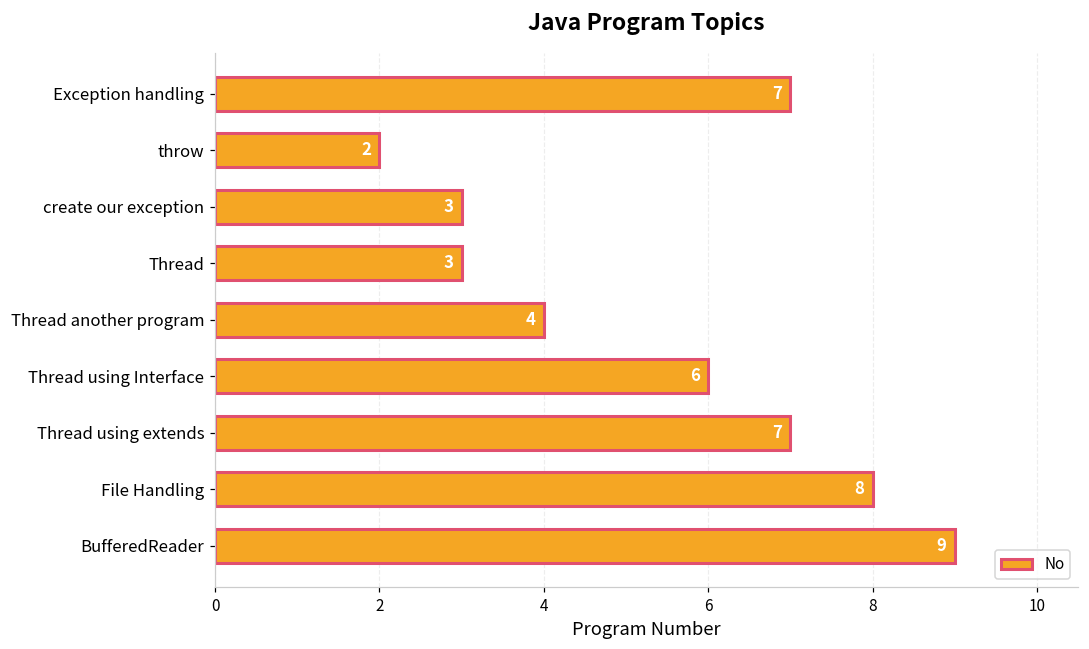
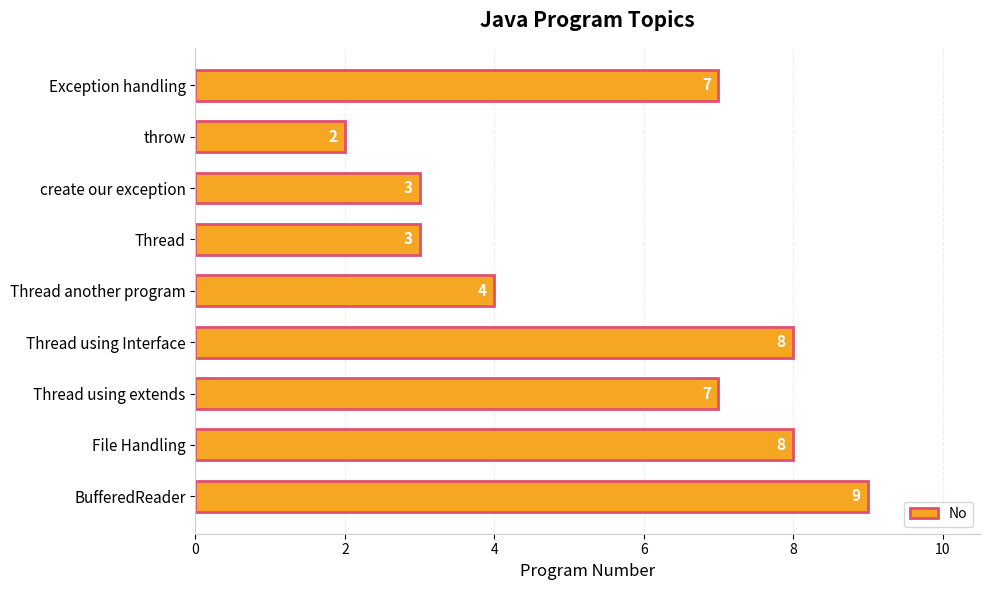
Thread using Interface: 6 -> 8
